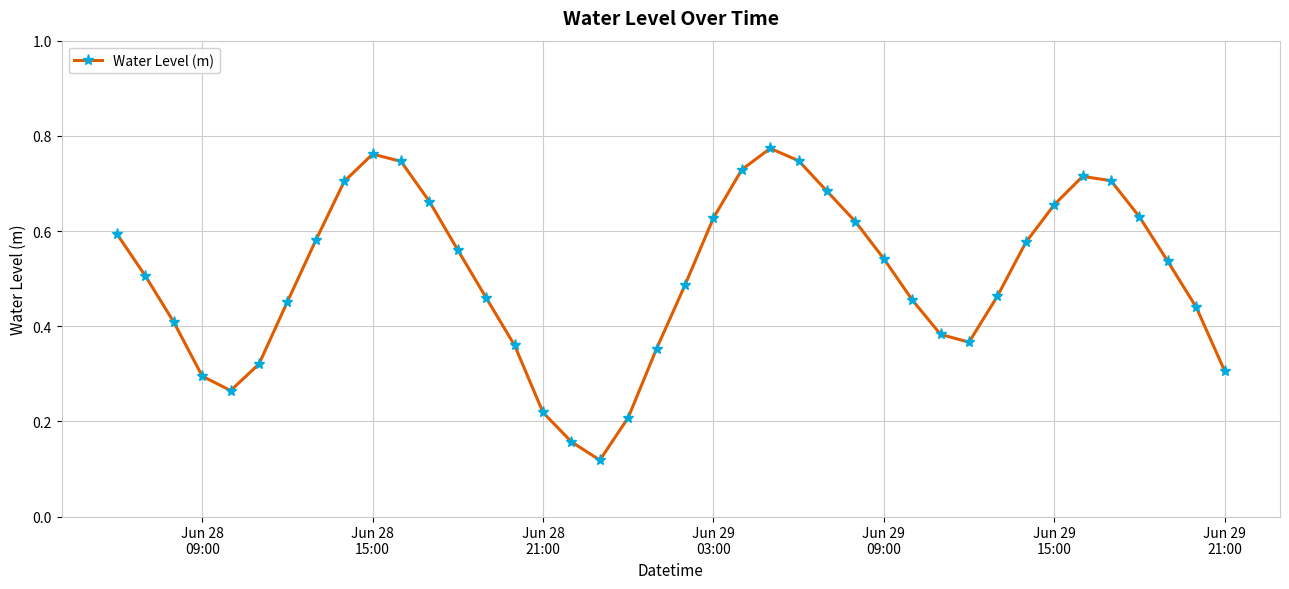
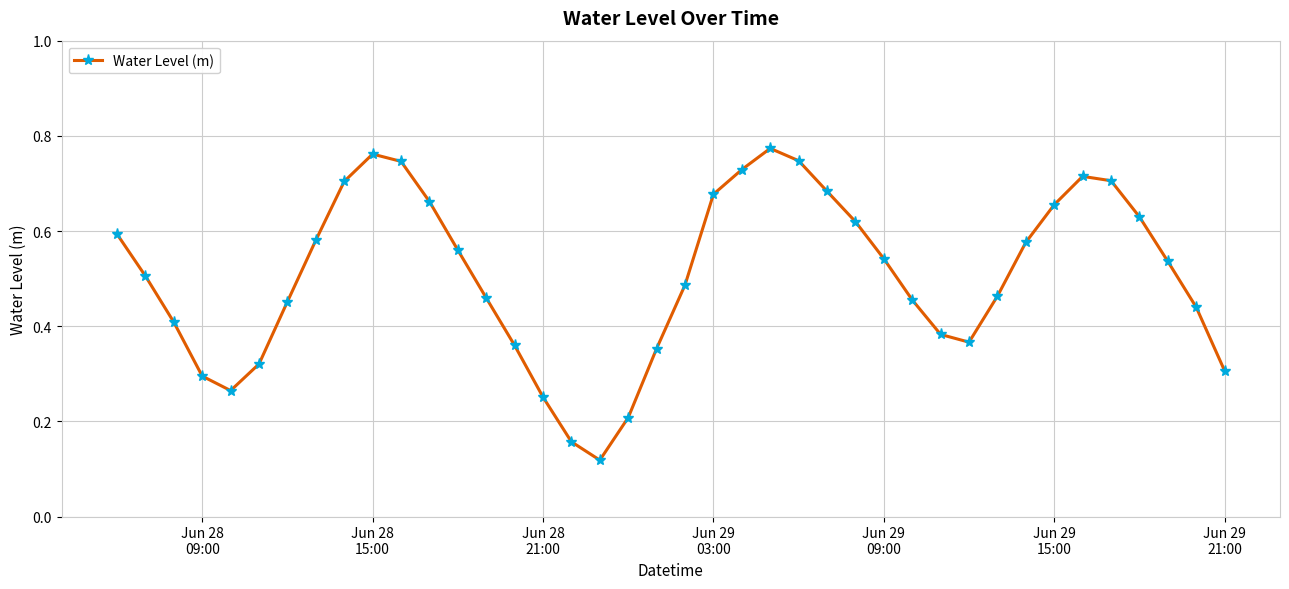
Jun 28 21:00: 0.22 -> 0.25
Jun 29 03:00: 0.63 -> 0.68
